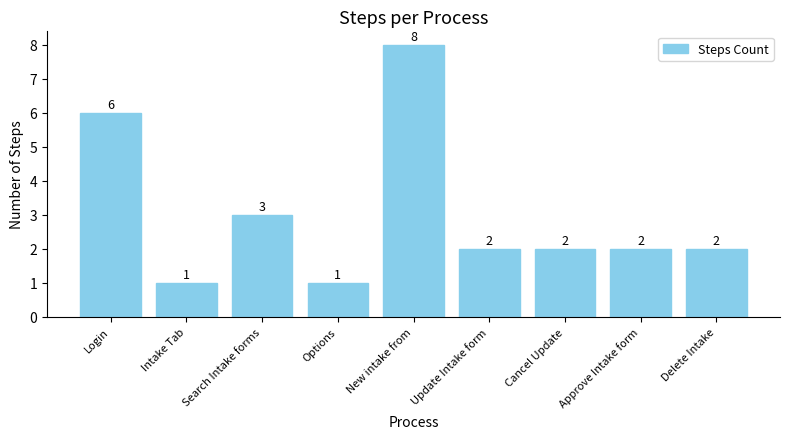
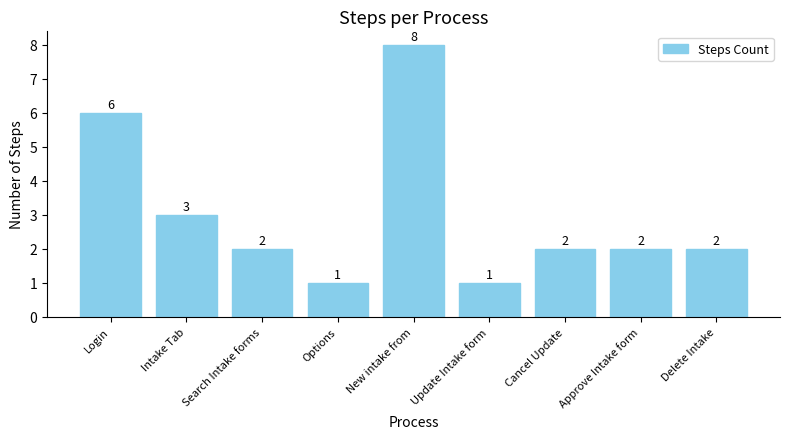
Intake Tab: 1 -> 3
Search Intake forms: 3 -> 2
Update Intake form: 2 -> 1
